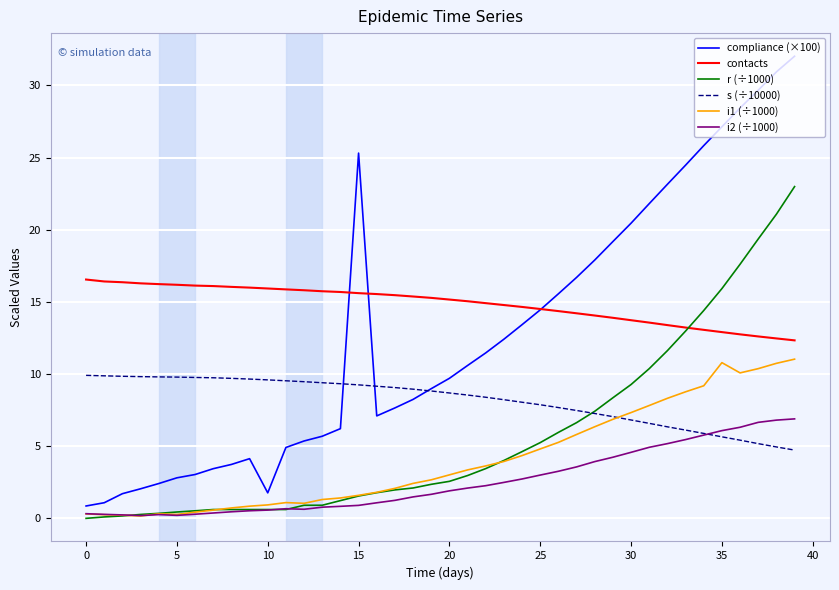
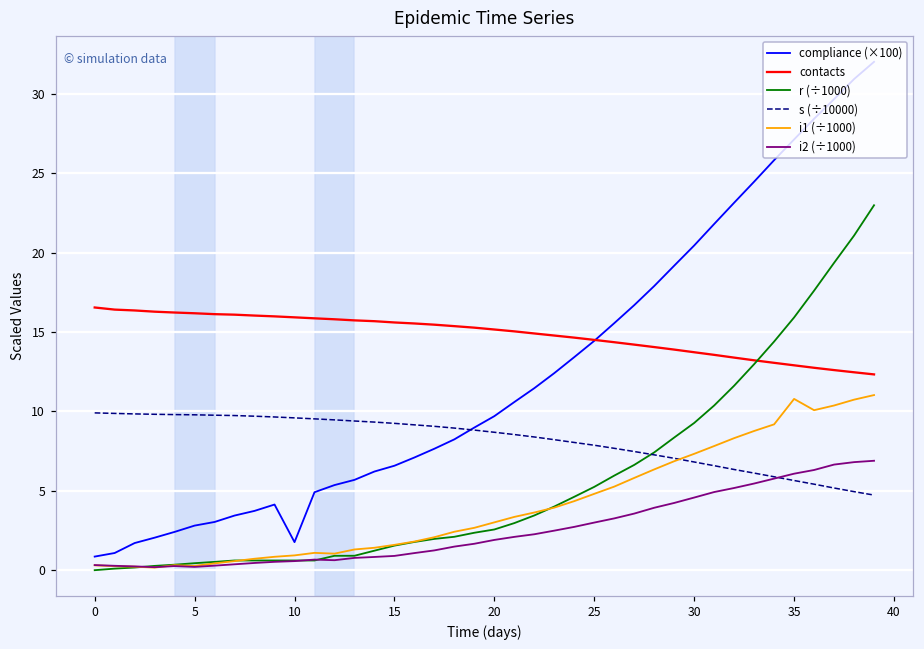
compliance (×100), 15: 25.3 -> 6.6
